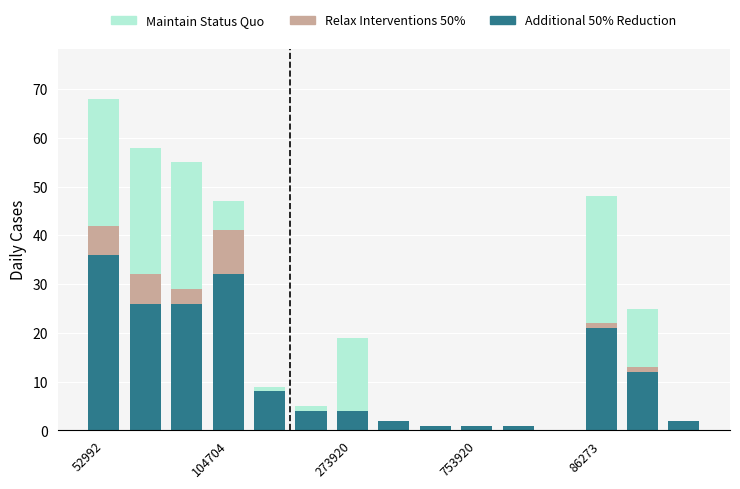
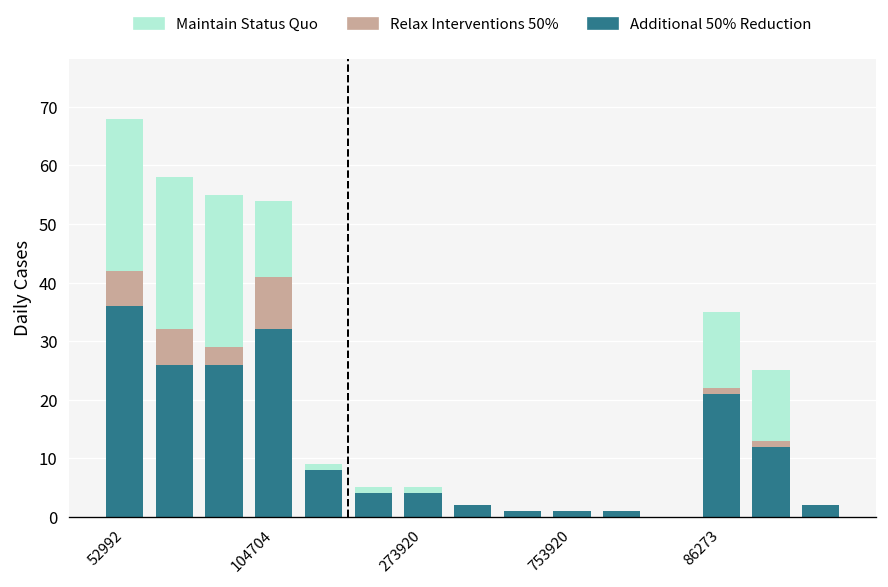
Maintain Status Quo, 104704: 6 -> 13
Maintain Status Quo, 273920: 15 -> 1
Maintain Status Quo, 86273: 26 -> 13
